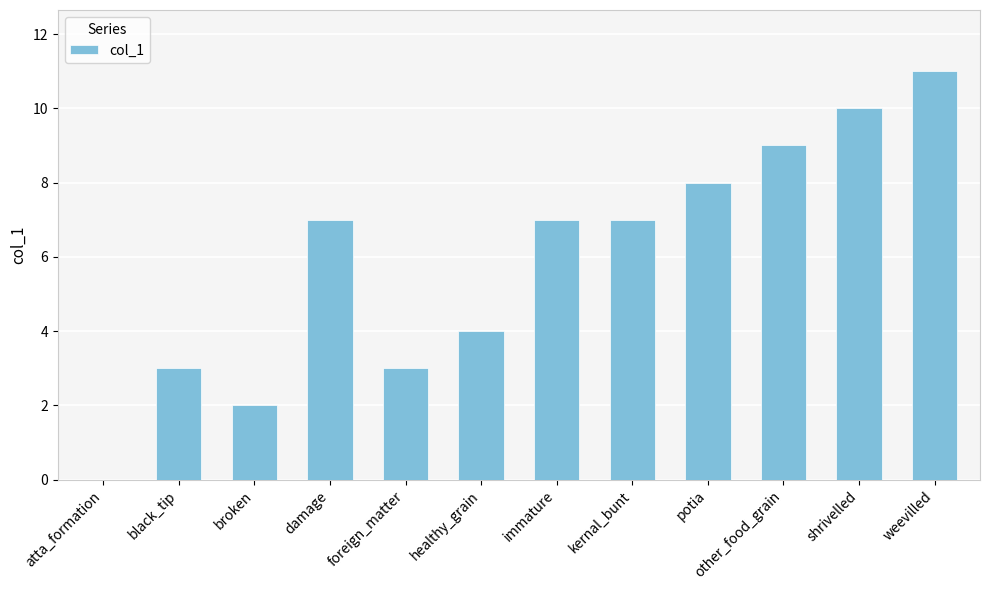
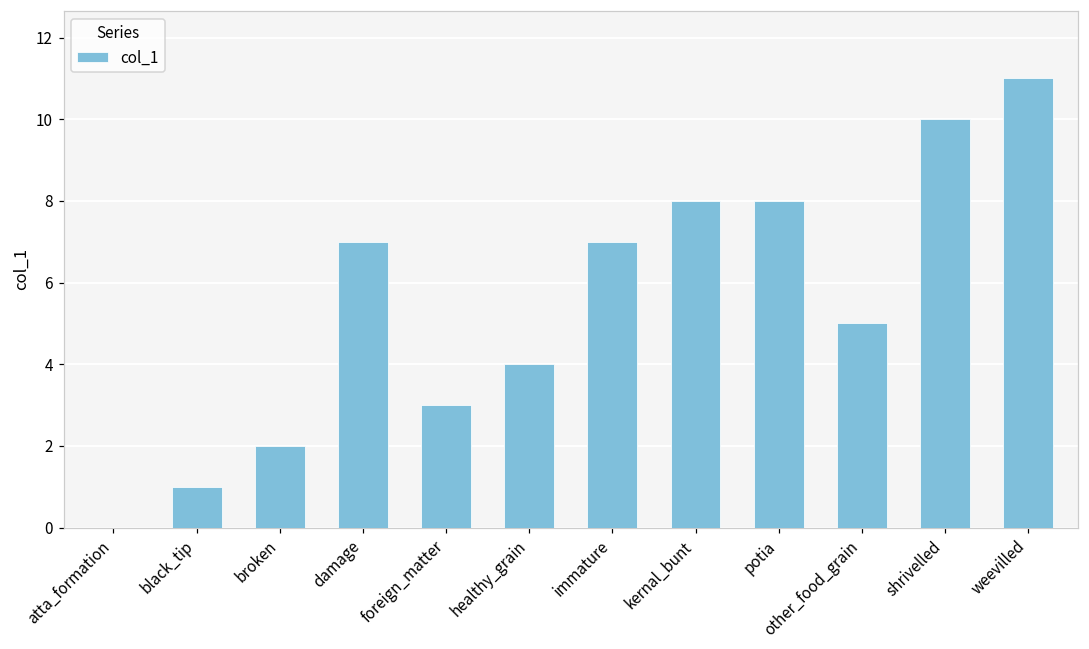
black_tip: 3 -> 1
kernal_bunt: 7 -> 8
other_food_grain: 9 -> 5
